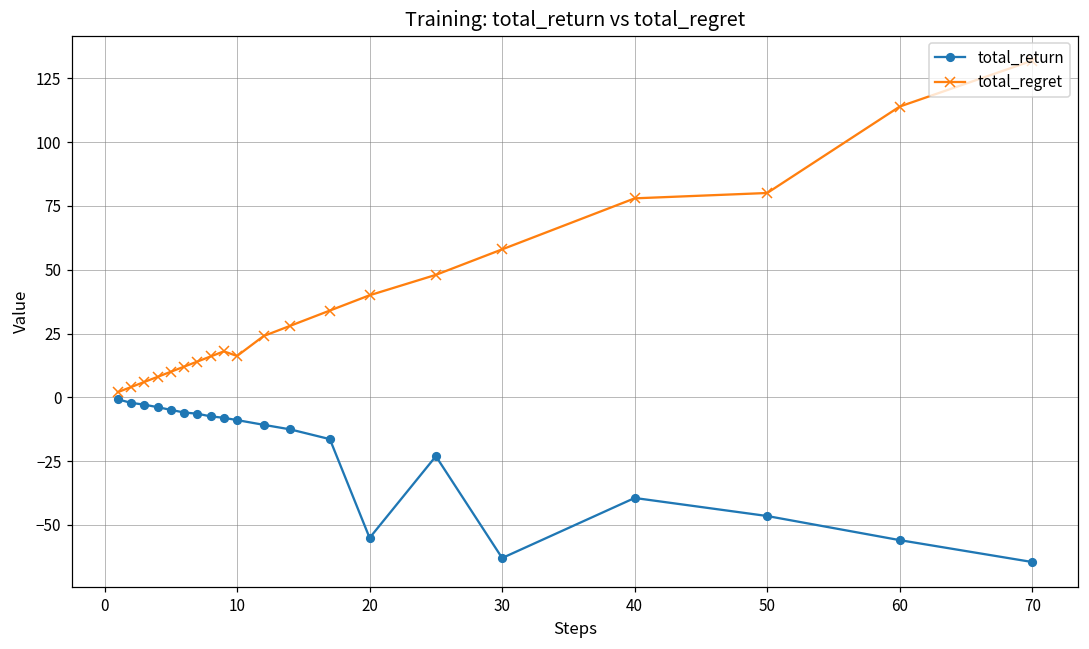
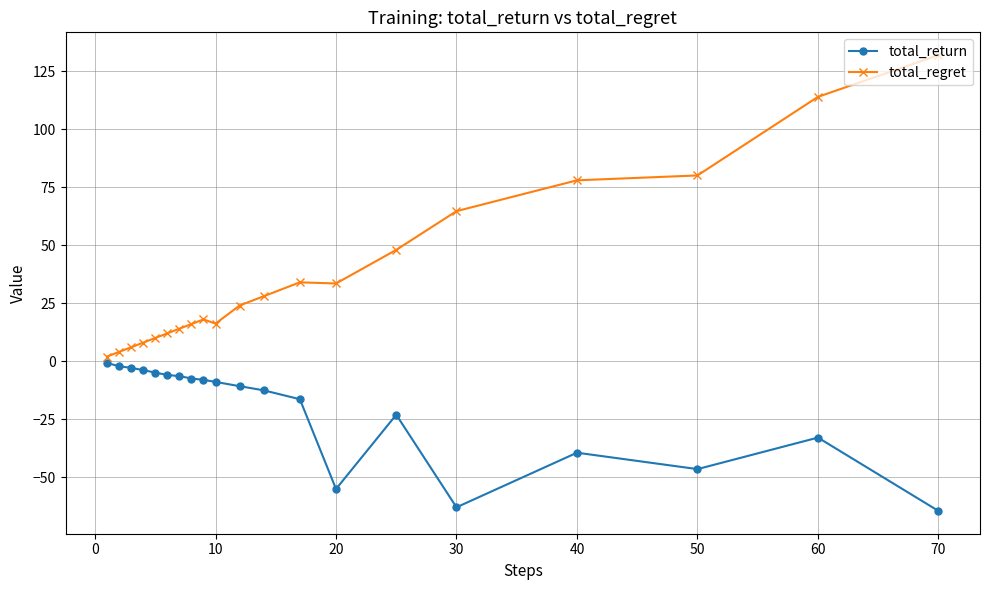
total_regret, 20: 40 -> 34
total_regret, 30: 58 -> 65
total_return, 60: -56 -> -33
